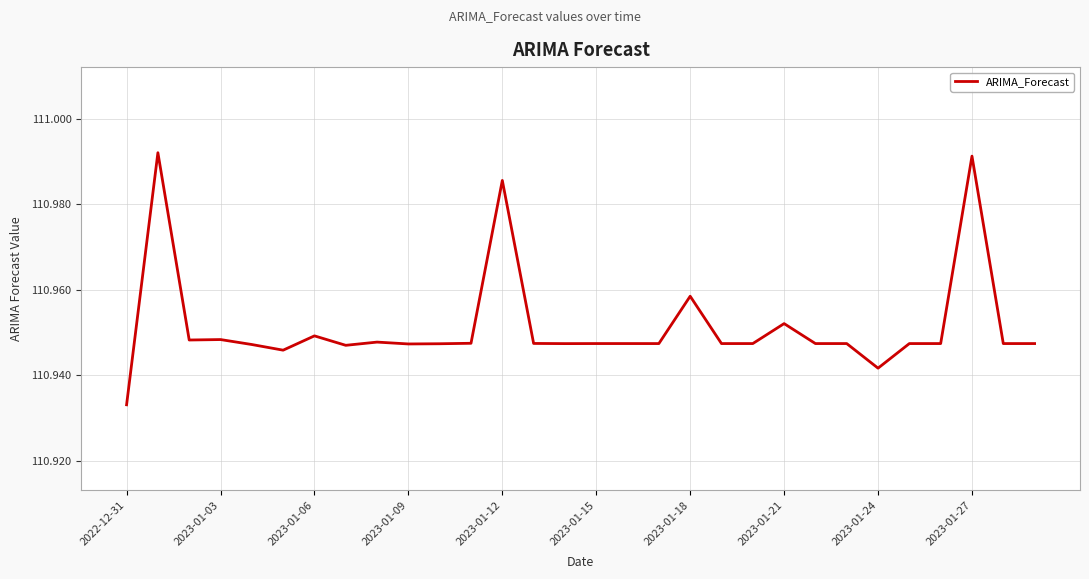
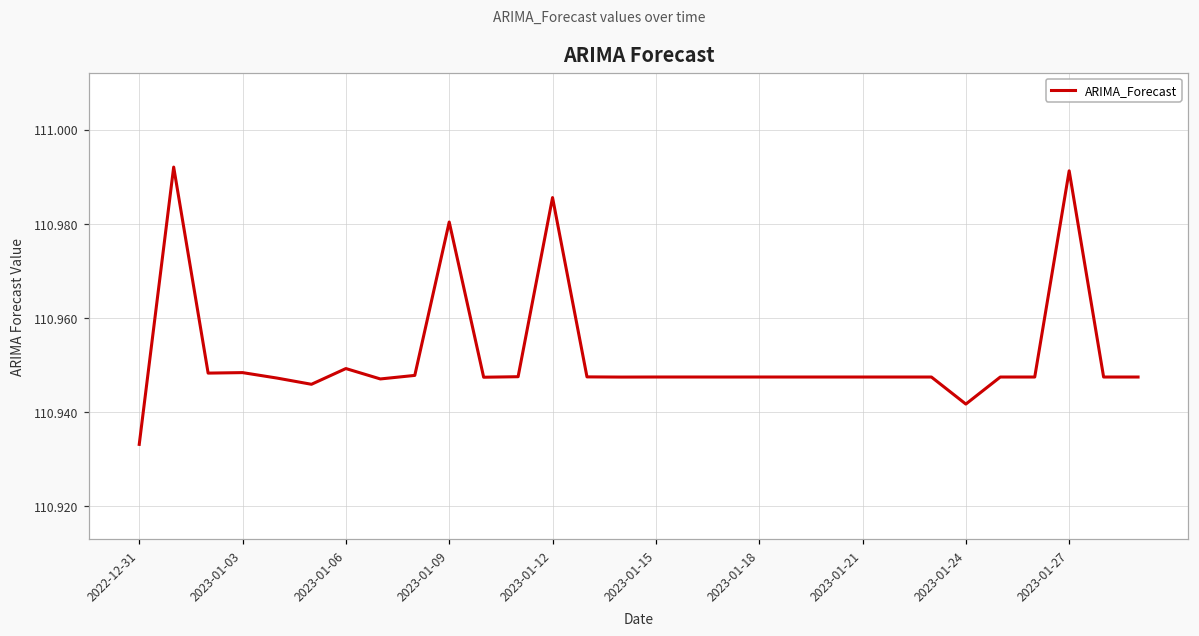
2023-01-09: 110.947 -> 110.980
2023-01-18: 110.958 -> 110.947
2023-01-21: 110.952 -> 110.947
